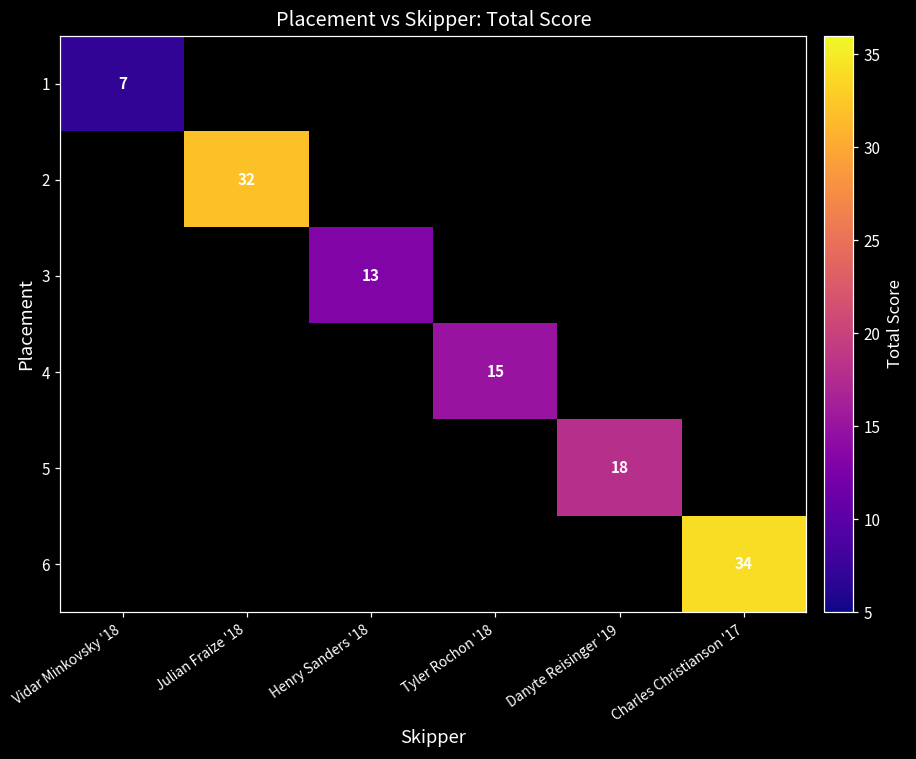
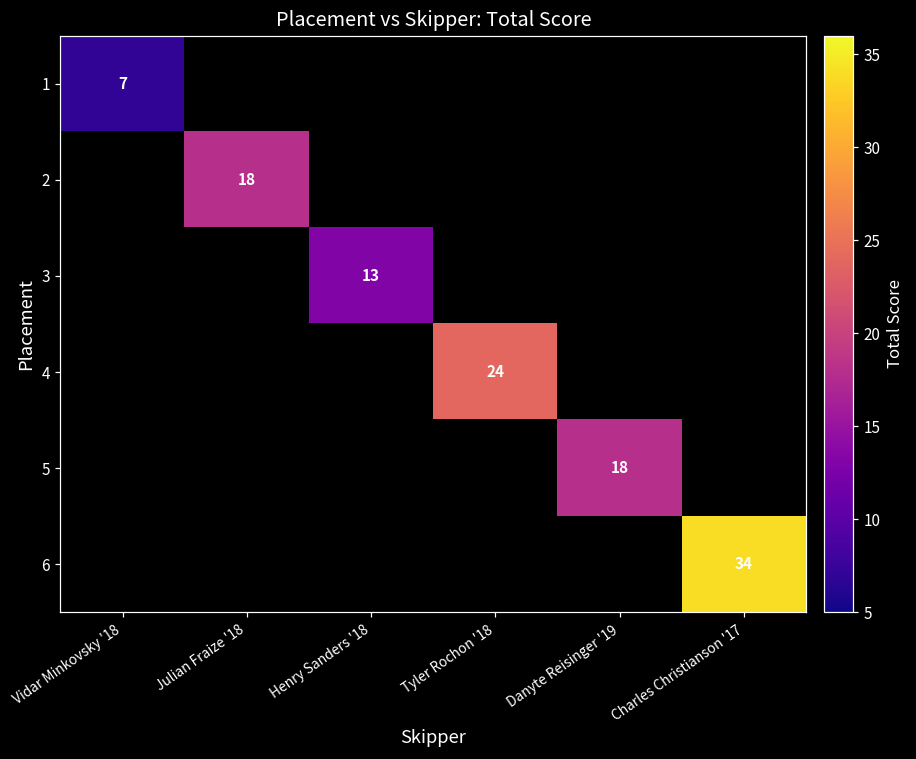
2, Julian Fraize '18: 32 -> 18
4, Tyler Rochon '18: 15 -> 24
